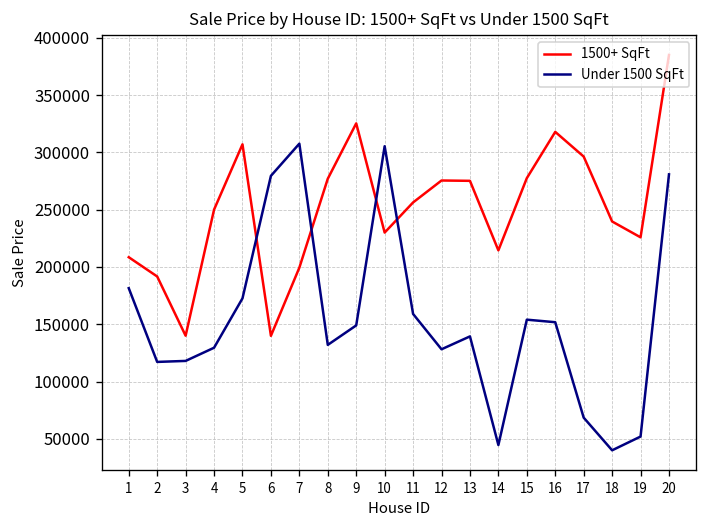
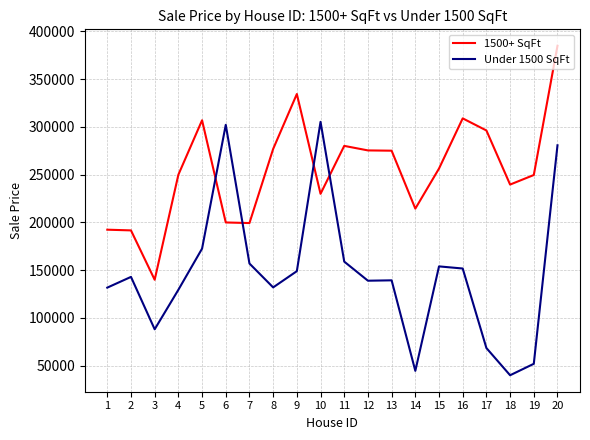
1500+ SqFt, 1: 210000 -> 190000
Under 1500 SqFt, 1: 180000 -> 130000
Under 1500 SqFt, 2: 120000 -> 140000
Under 1500 SqFt, 3: 120000 -> 90000
1500+ SqFt, 6: 140000 -> 200000
Under 1500 SqFt, 6: 280000 -> 300000
Under 1500 SqFt, 7: 310000 -> 160000
1500+ SqFt, 9: 325000 -> 335000
1500+ SqFt, 11: 260000 -> 280000
Under 1500 SqFt, 12: 130000 -> 140000
1500+ SqFt, 15: 280000 -> 260000
1500+ SqFt, 16: 320000 -> 310000
1500+ SqFt, 19: 230000 -> 250000
